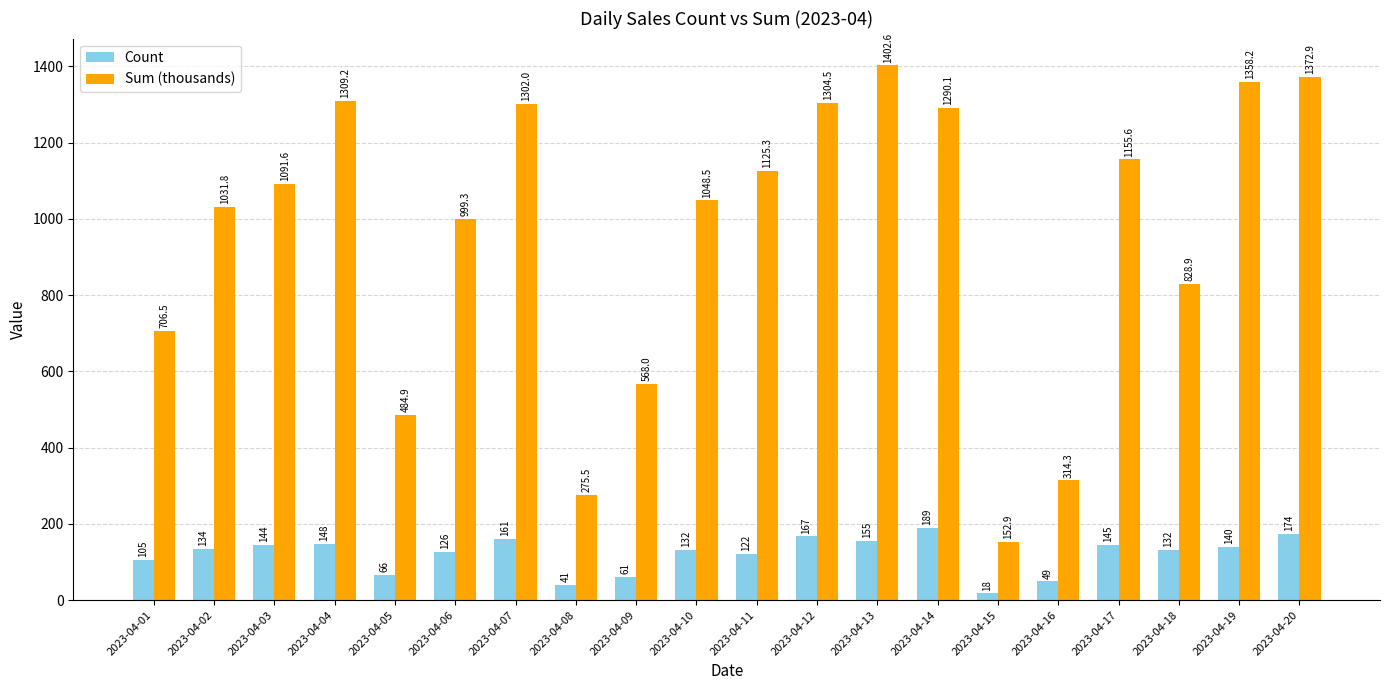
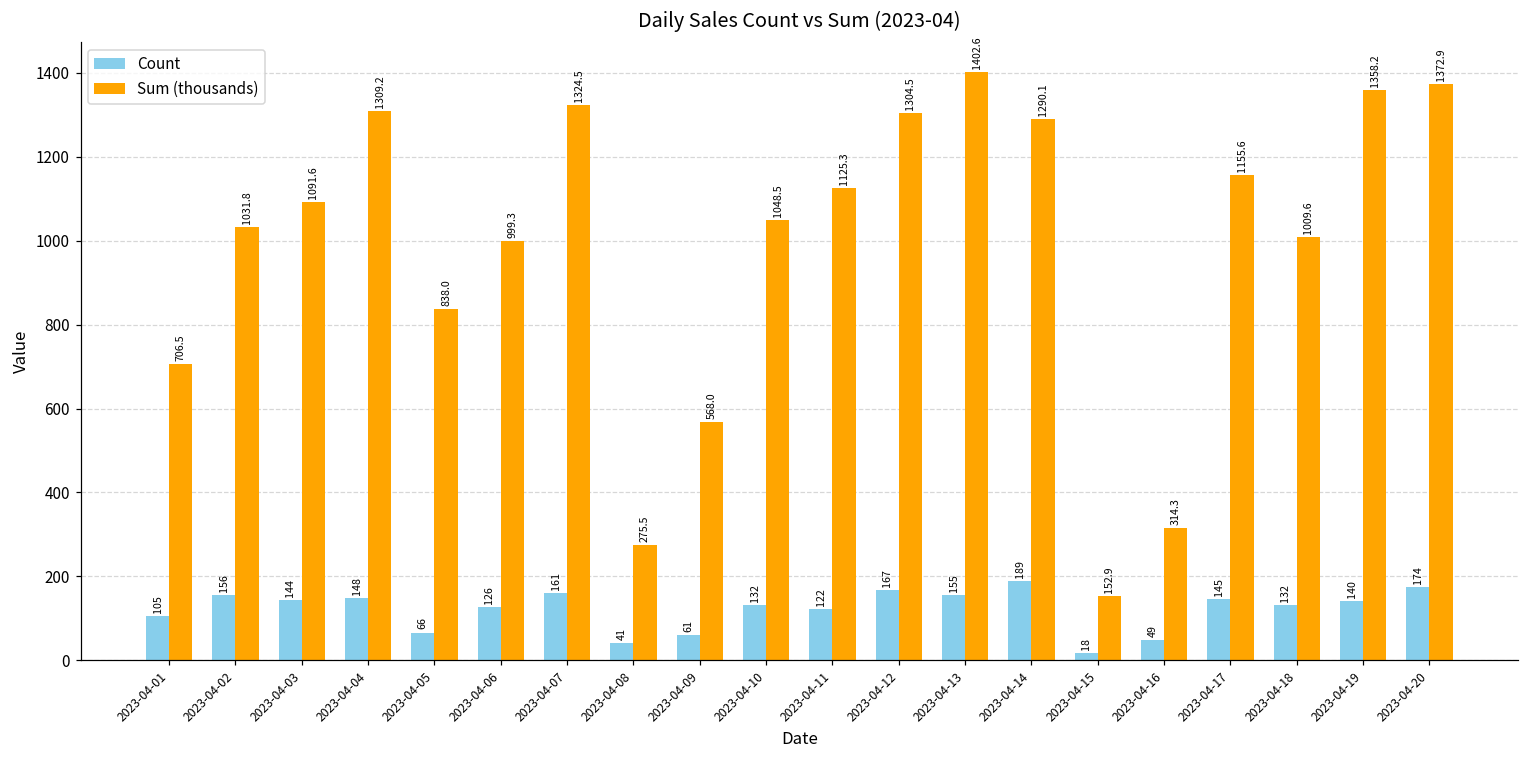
Count, 2023-04-02: 134 -> 156
Sum (thousands), 2023-04-05: 484.9 -> 838.0
Sum (thousands), 2023-04-07: 1302.0 -> 1324.5
Sum (thousands), 2023-04-18: 828.9 -> 1009.6
